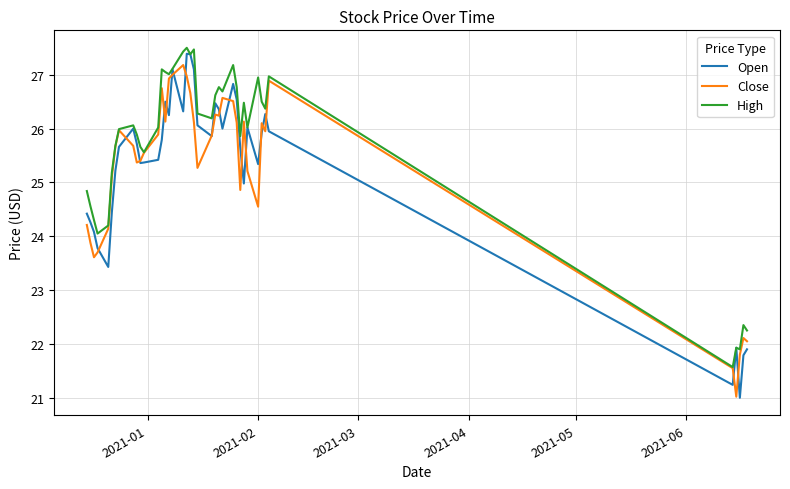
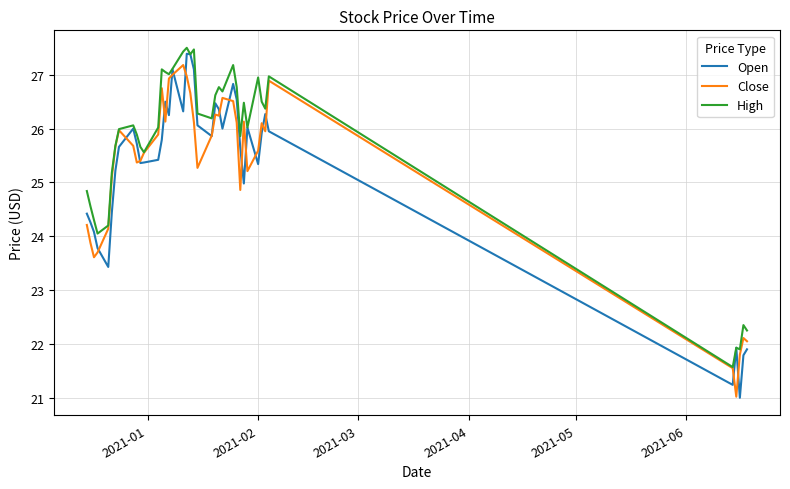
Close, 2021-02: 24.6 -> 25.6
